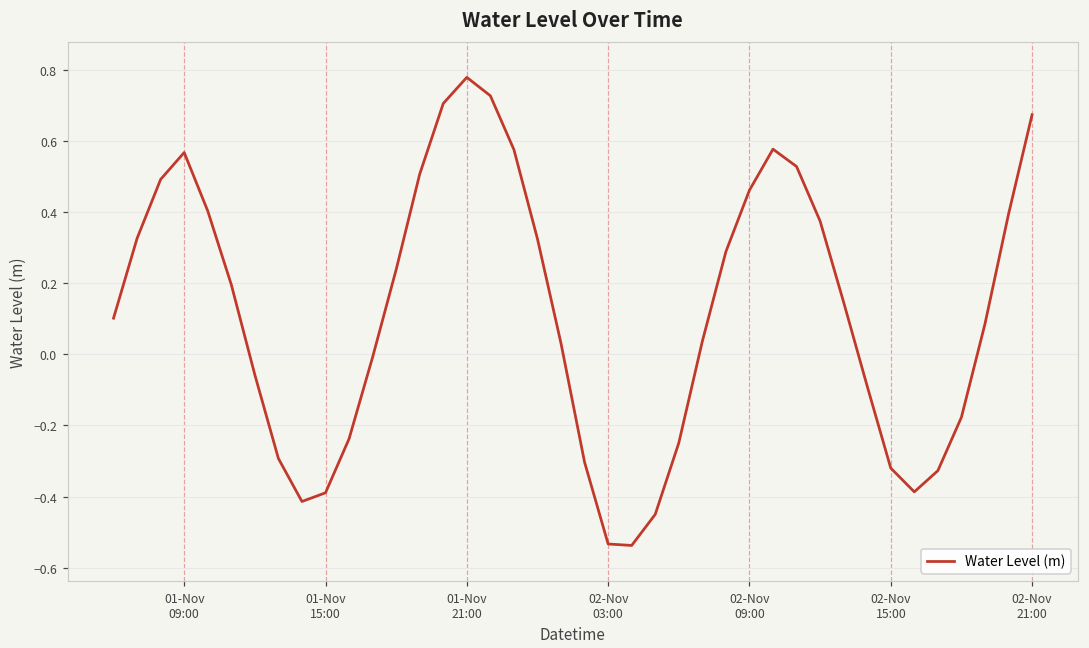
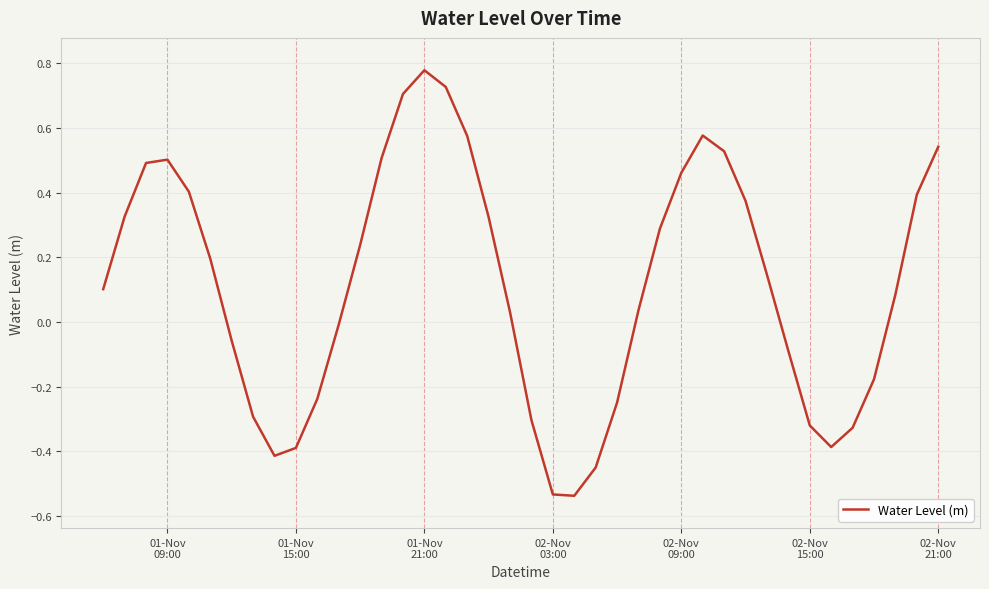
01-Nov 09:00: 0.57 -> 0.50
02-Nov 21:00: 0.67 -> 0.54
